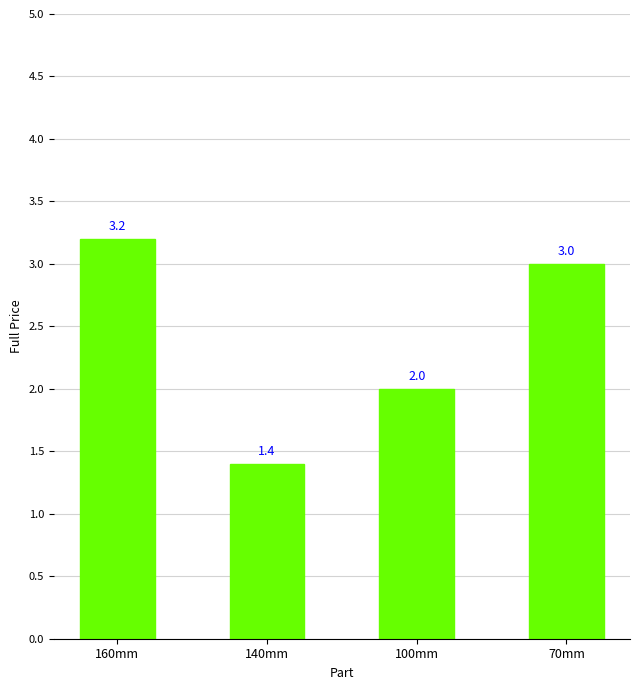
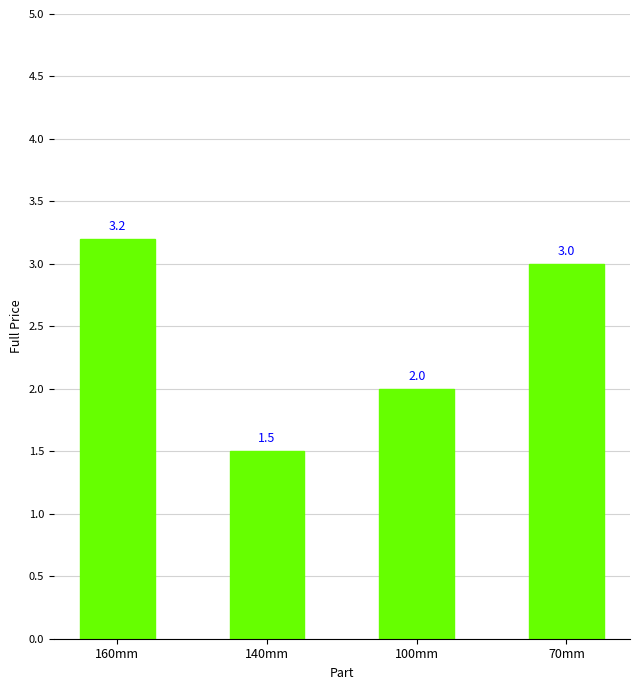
140mm: 1.4 -> 1.5
